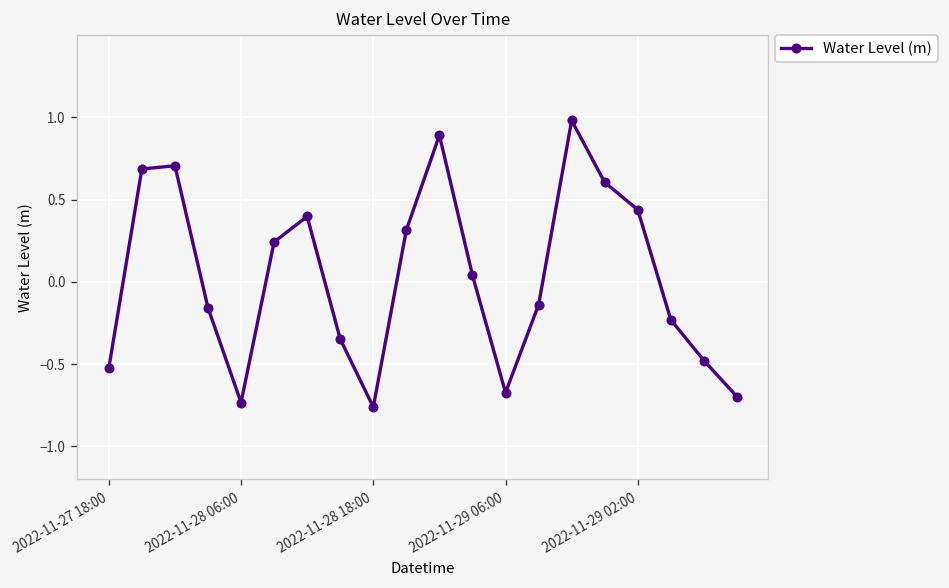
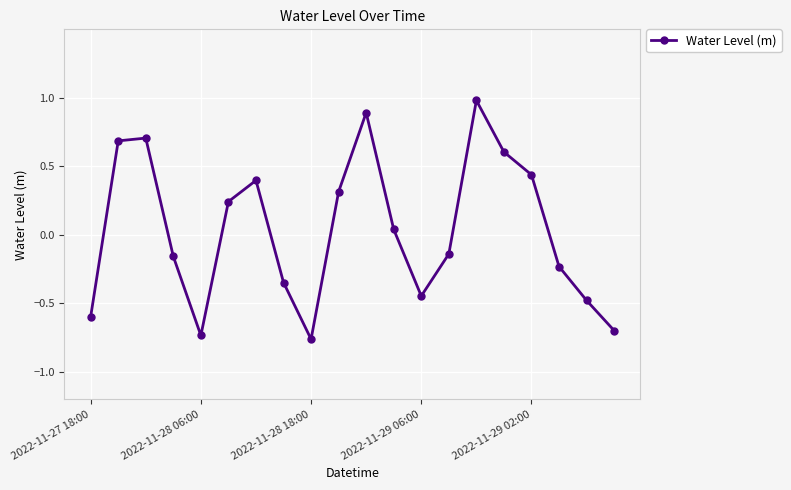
2022-11-27 18:00: -0.53 -> -0.60
2022-11-29 06:00: -0.67 -> -0.45
